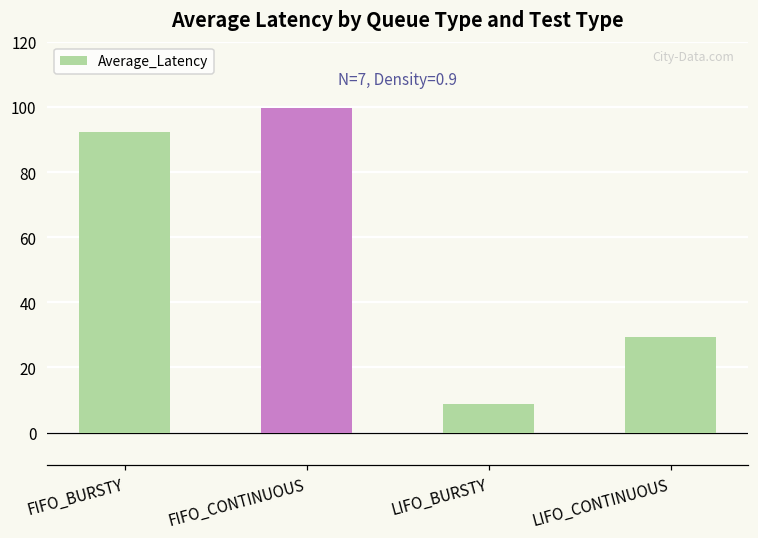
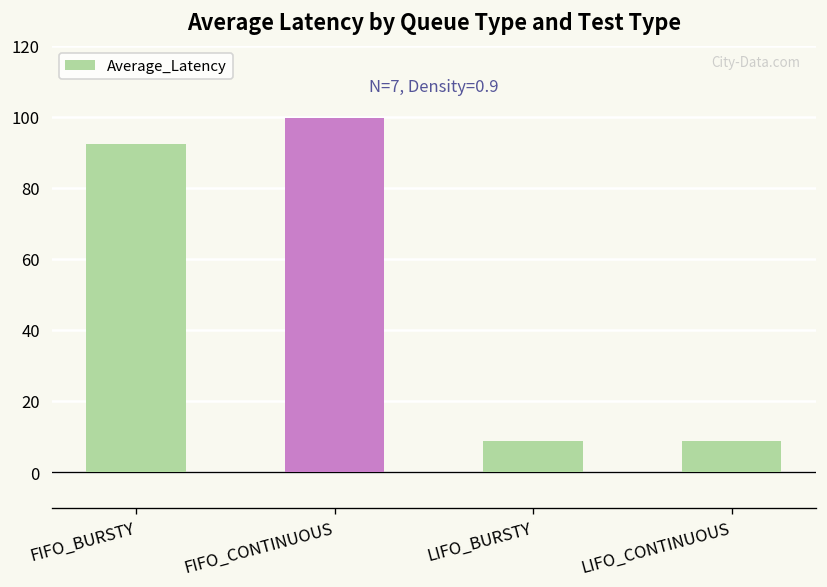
LIFO_CONTINUOUS: 29 -> 9
